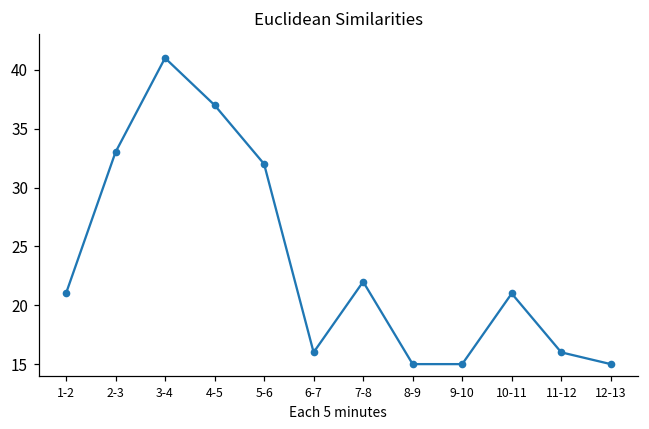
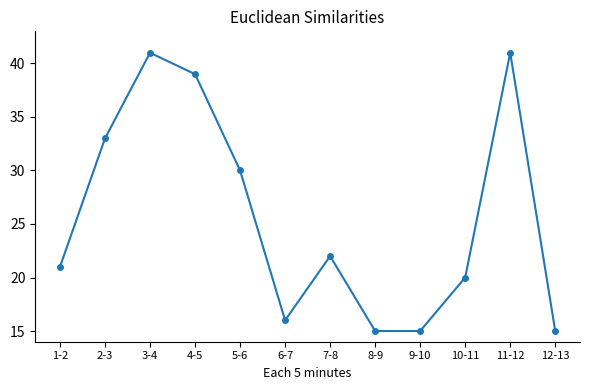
4-5: 37 -> 39
5-6: 32 -> 30
10-11: 21 -> 20
11-12: 16 -> 41
